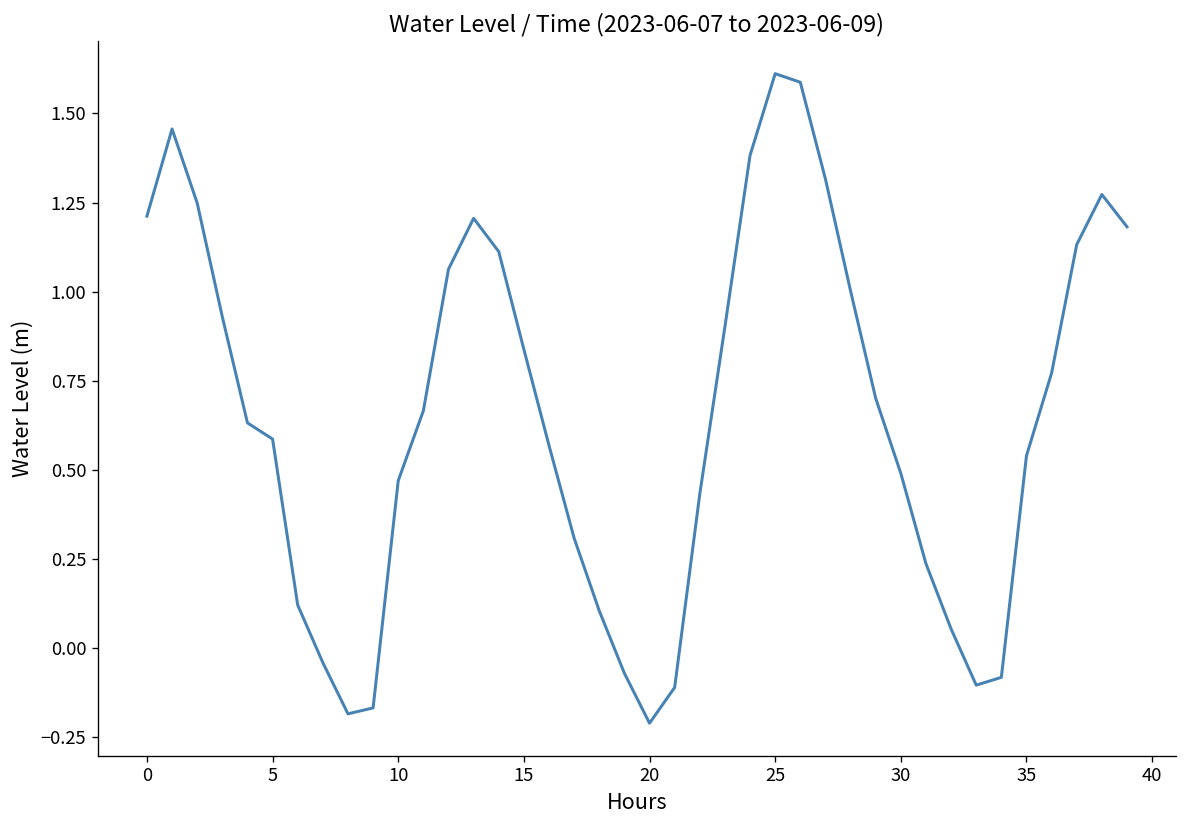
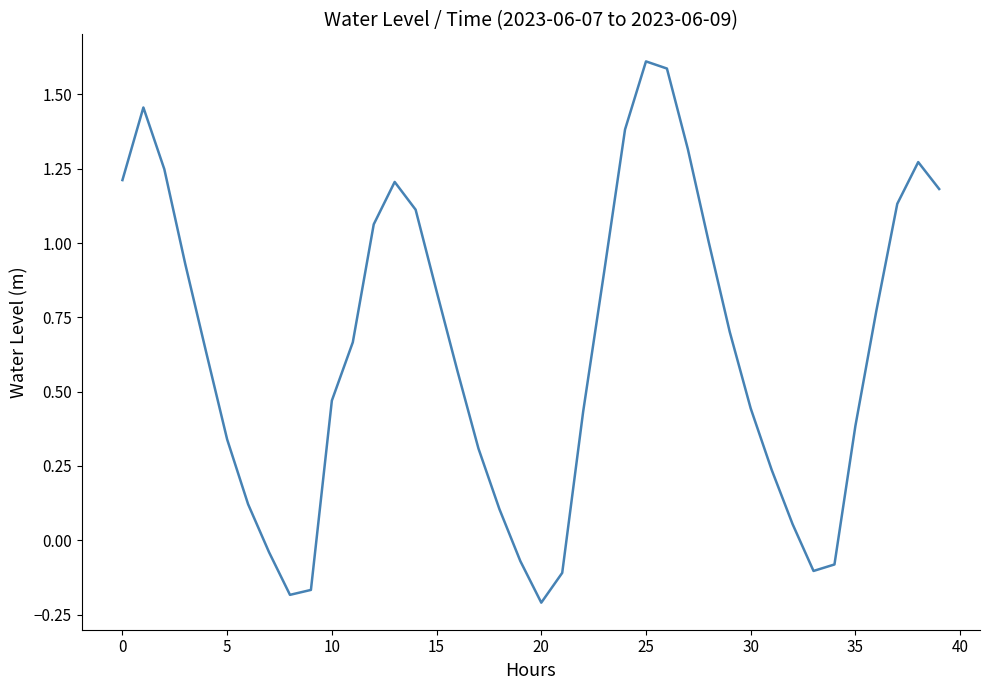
5: 0.59 -> 0.34
30: 0.49 -> 0.44
35: 0.54 -> 0.38
